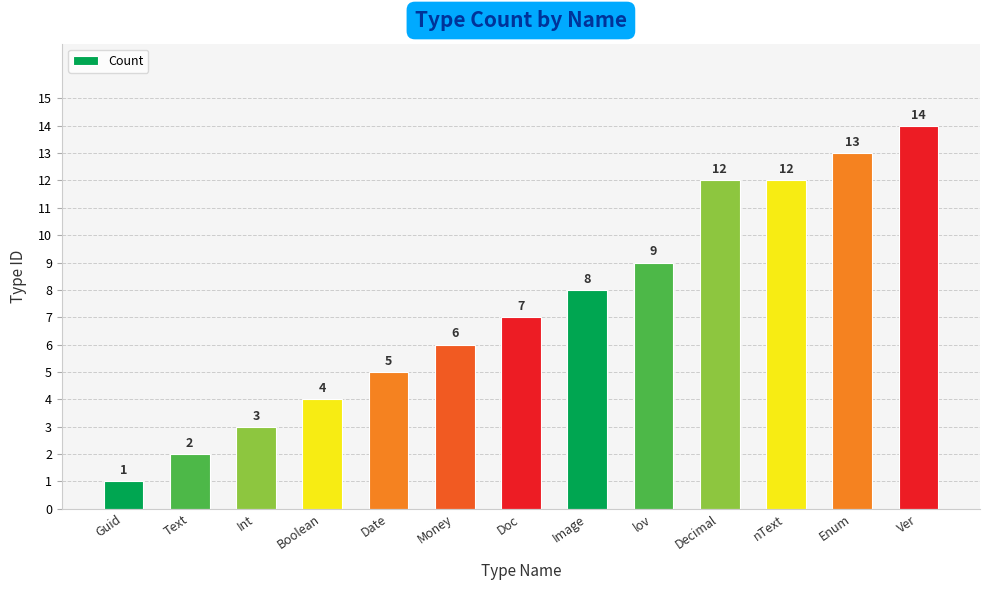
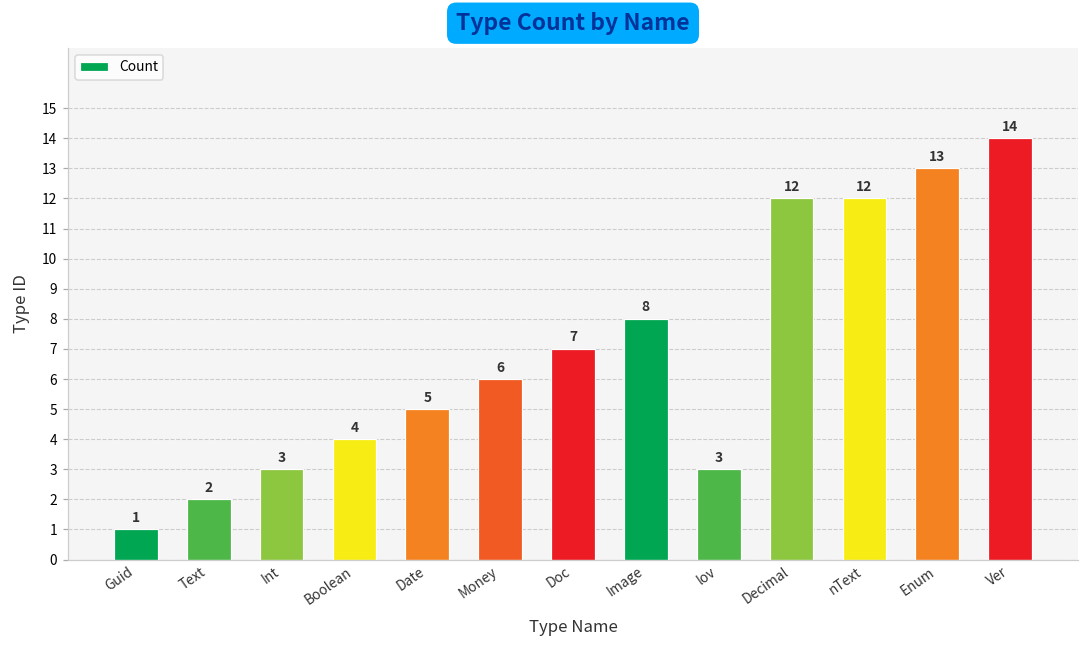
lov: 9 -> 3
